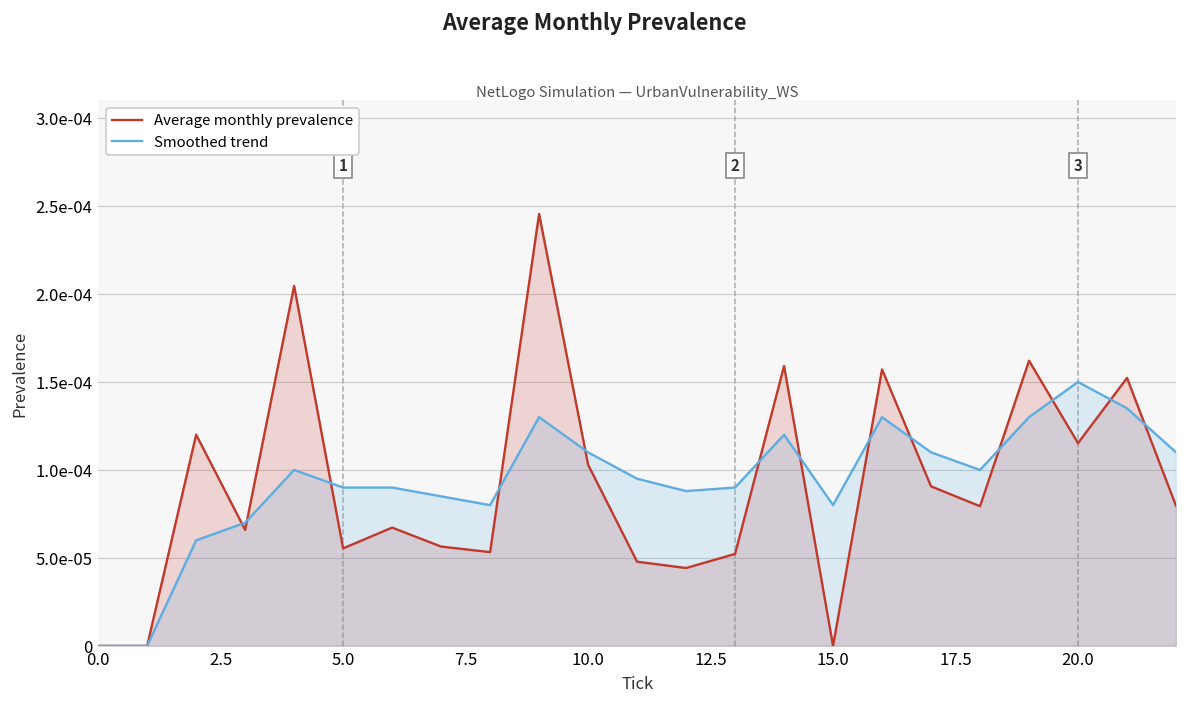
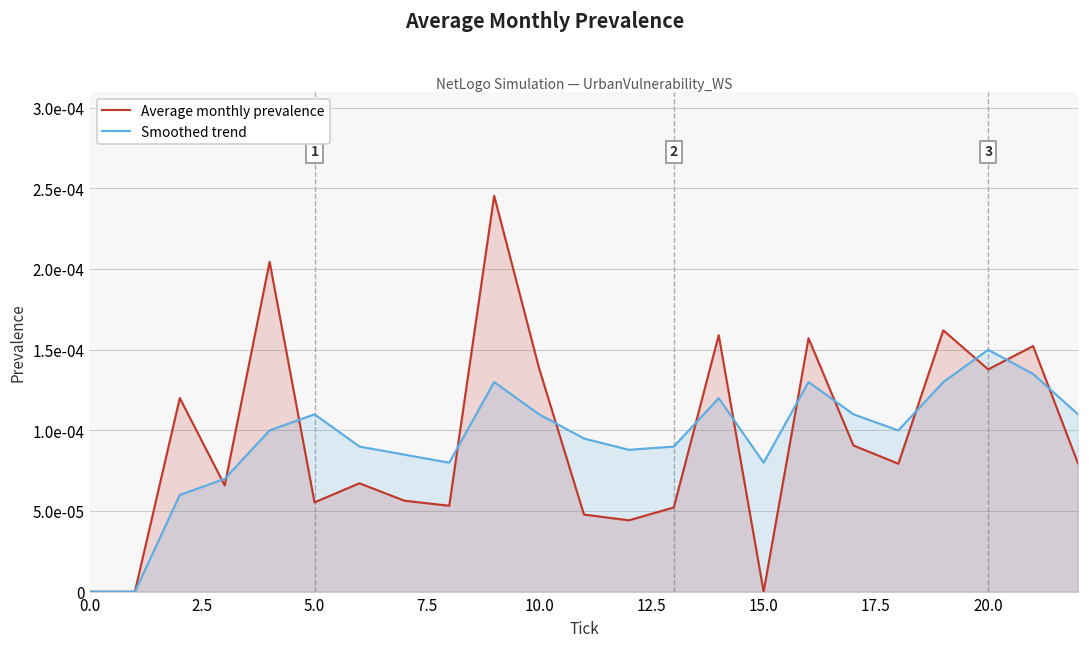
Smoothed trend, 5.0: 0.00009 -> 0.00011
Average monthly prevalence, 10.0: 0.000103 -> 0.000139
Average monthly prevalence, 20.0: 0.000115 -> 0.000138
